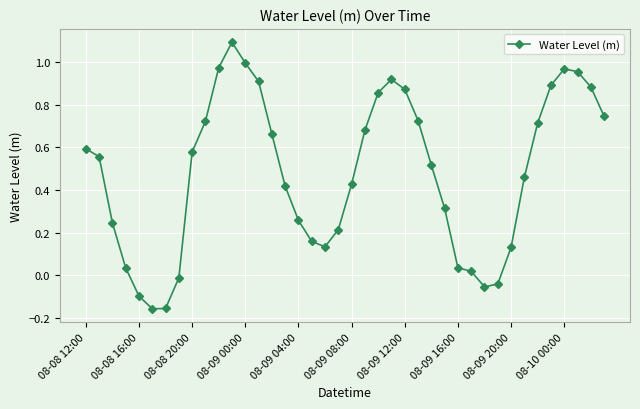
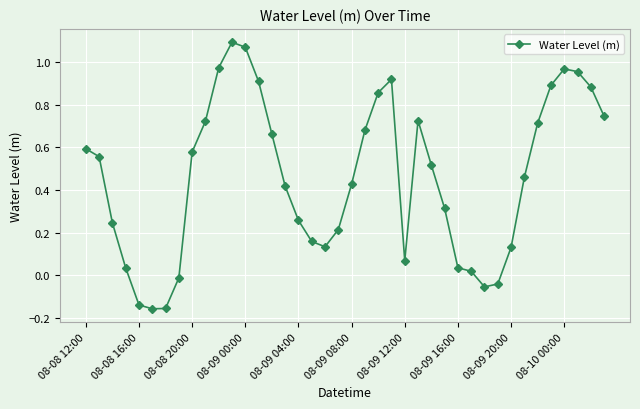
08-08 16:00: -0.10 -> -0.14
08-09 00:00: 1.00 -> 1.07
08-09 12:00: 0.87 -> 0.07
